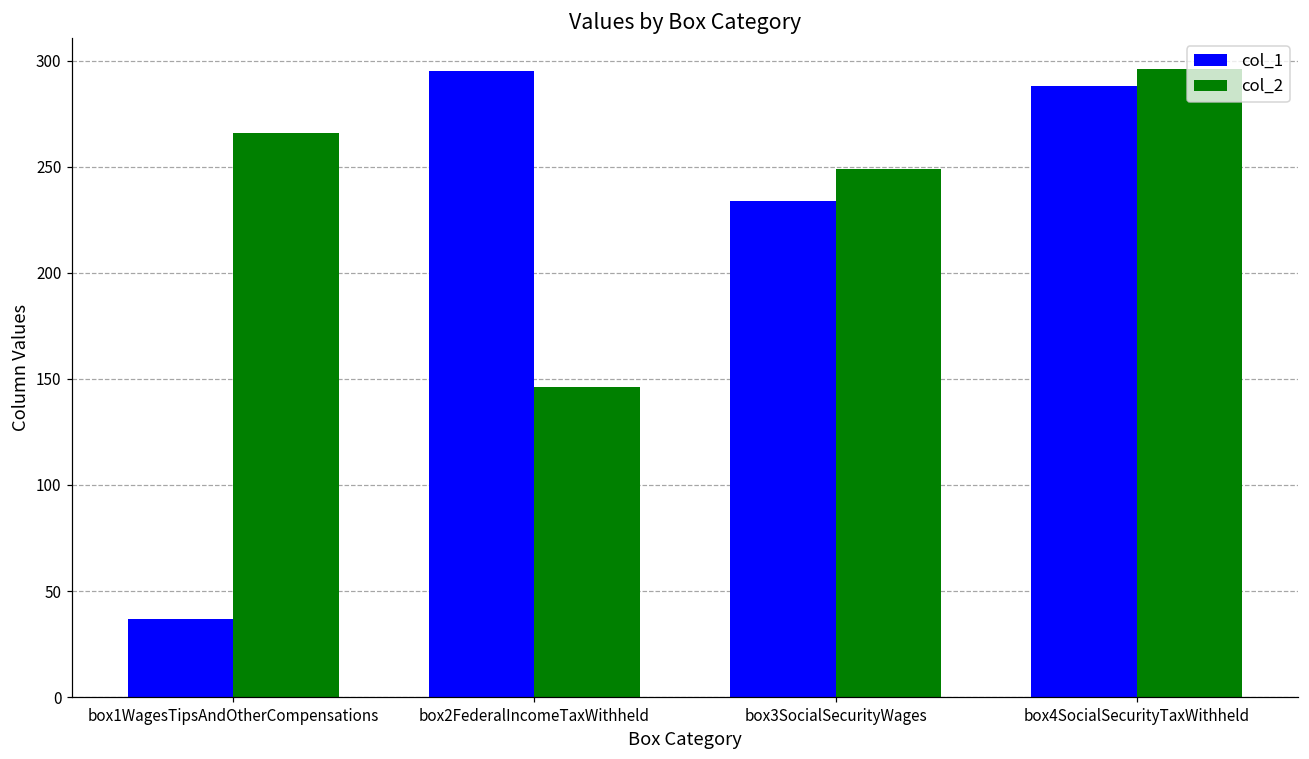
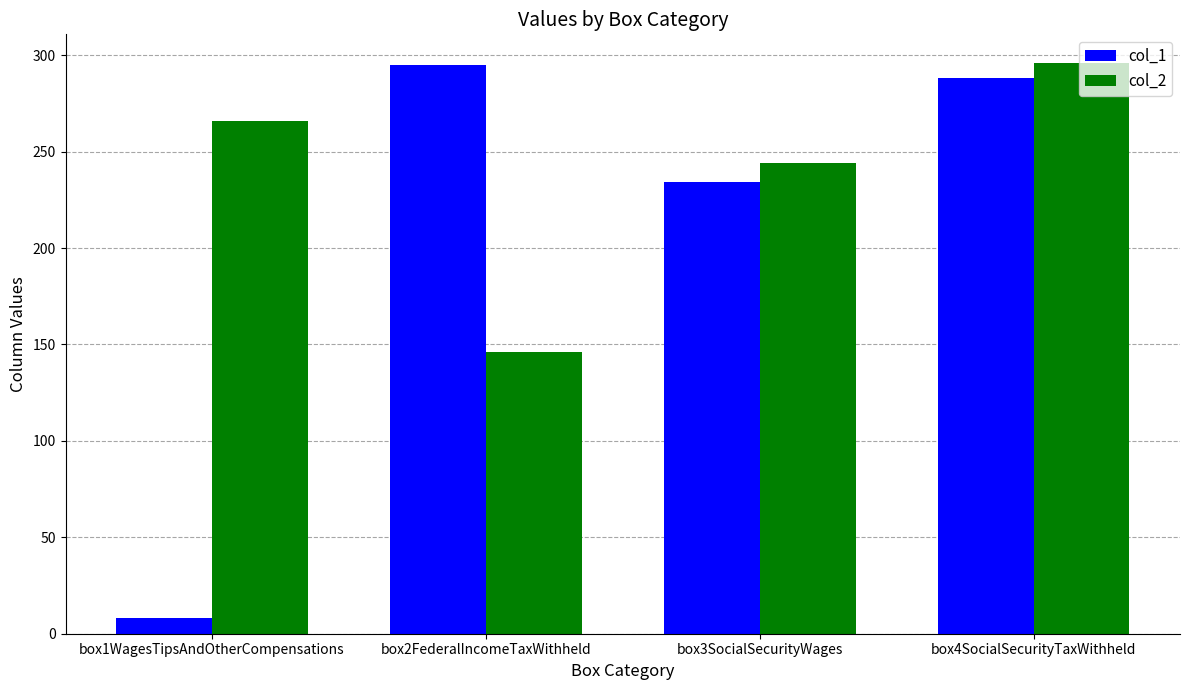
col_1, box1WagesTipsAndOtherCompensations: 37 -> 8
col_2, box3SocialSecurityWages: 249 -> 244
